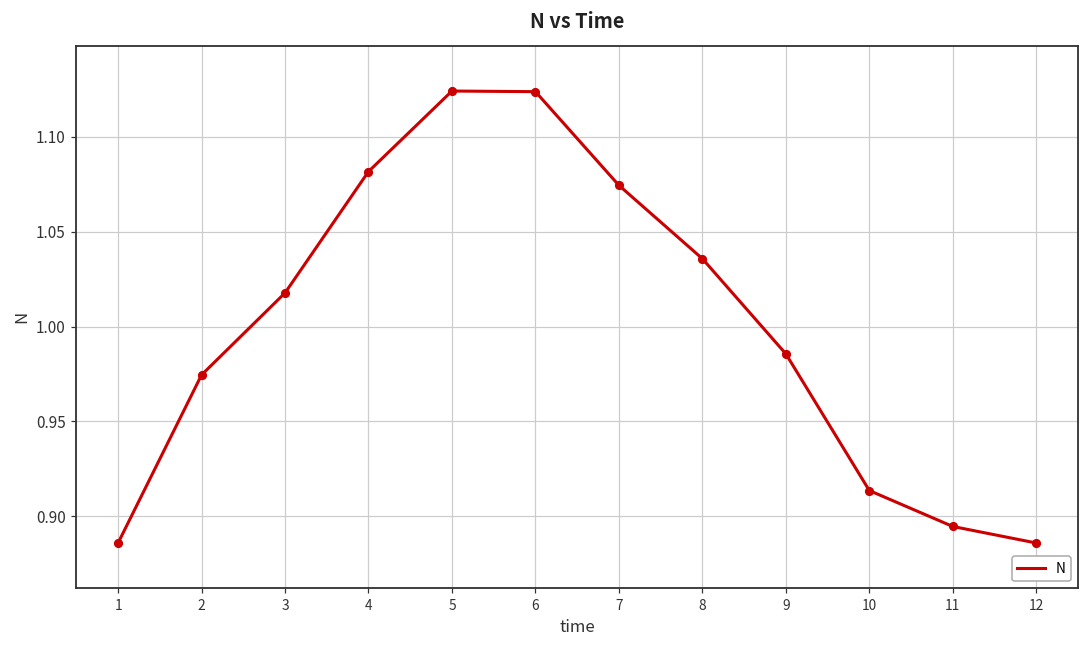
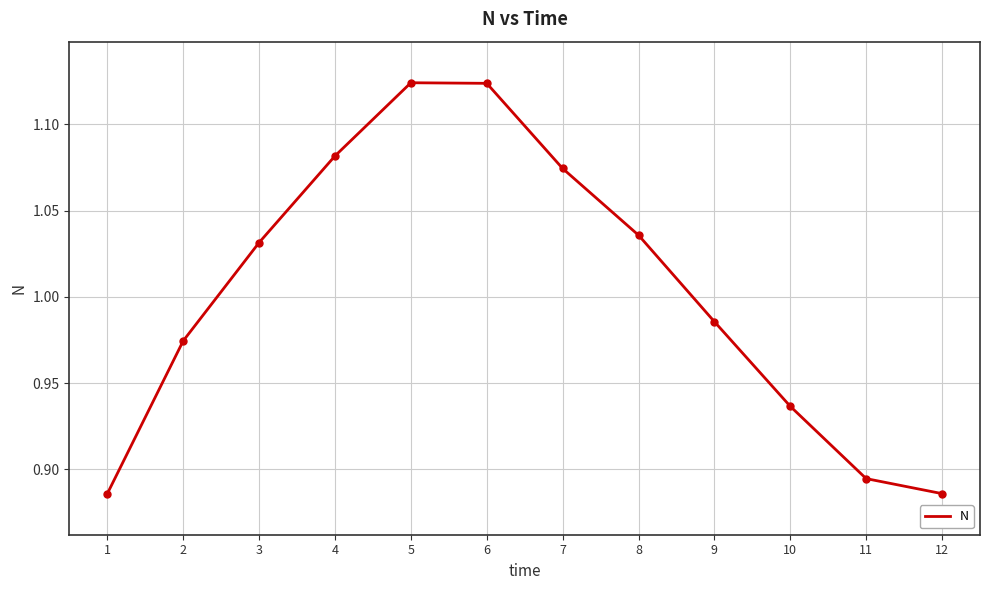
3: 1.018 -> 1.031
10: 0.914 -> 0.937
